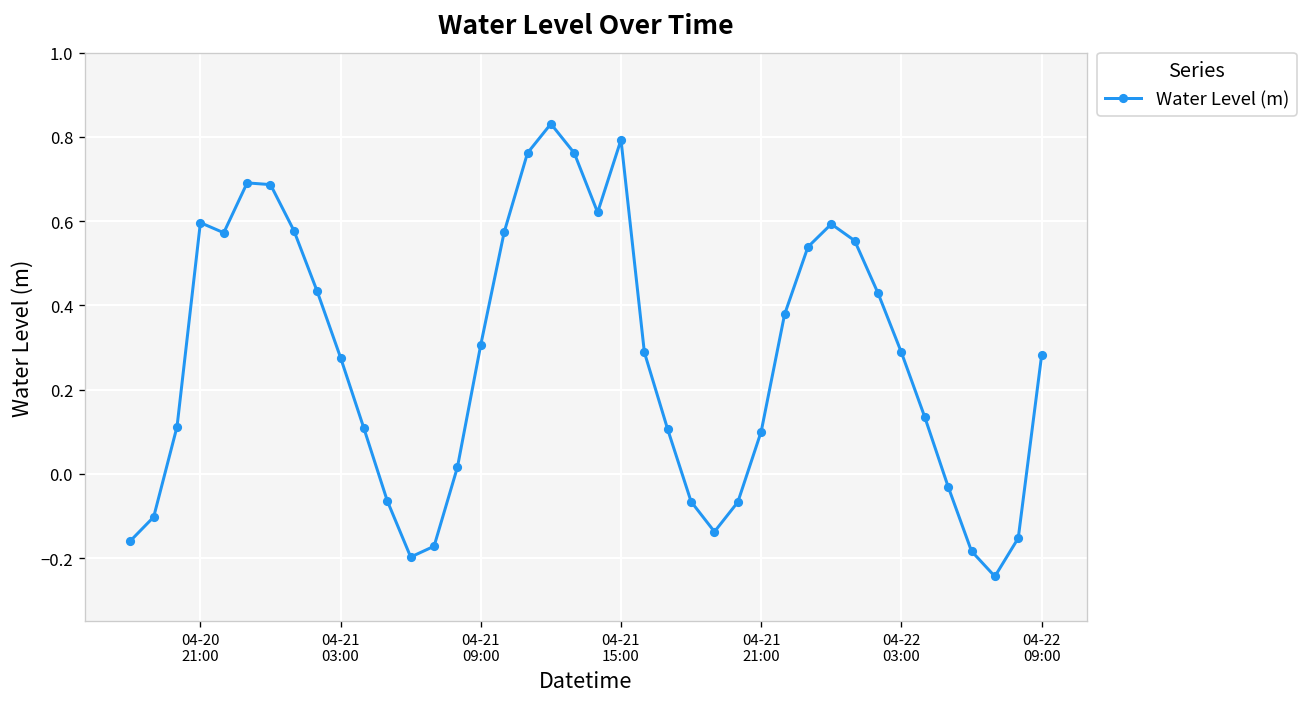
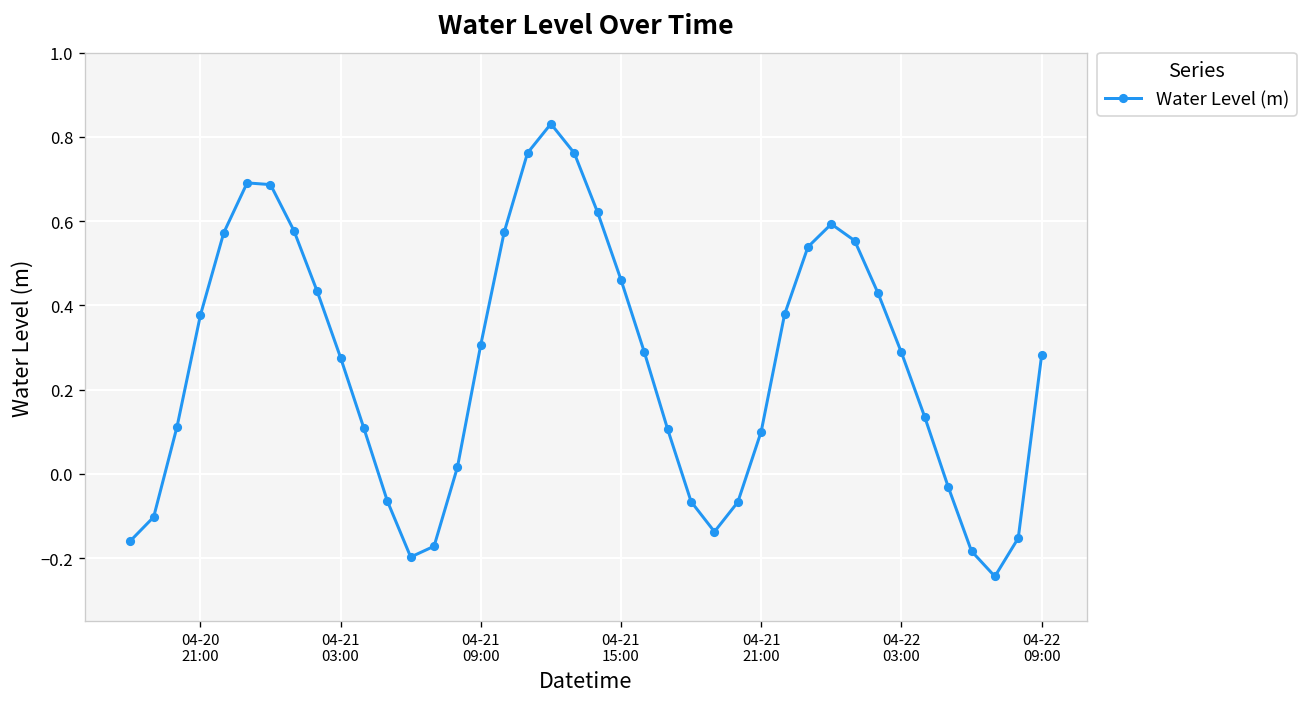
04-20 21:00: 0.60 -> 0.38
04-21 15:00: 0.79 -> 0.46
